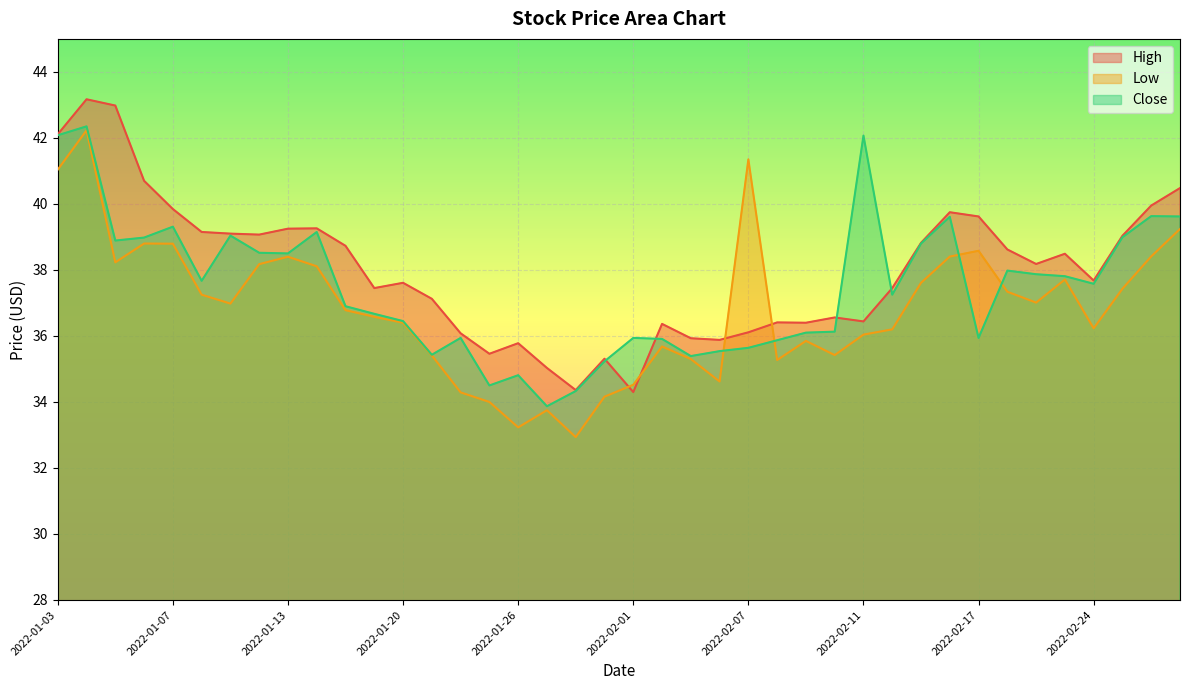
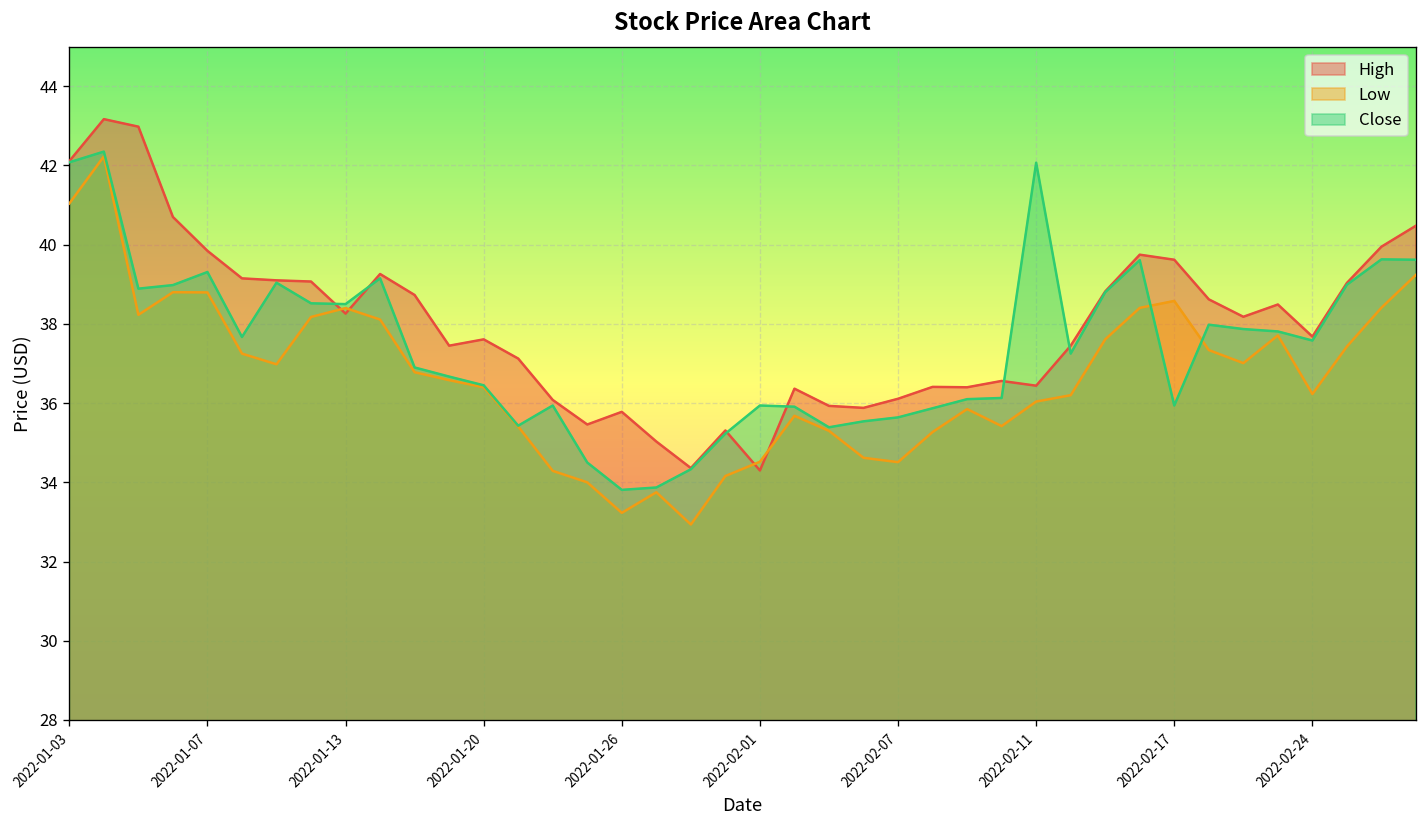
High, 2022-01-13: 39.3 -> 38.3
Close, 2022-01-26: 34.8 -> 33.8
Low, 2022-02-07: 41.4 -> 34.5
